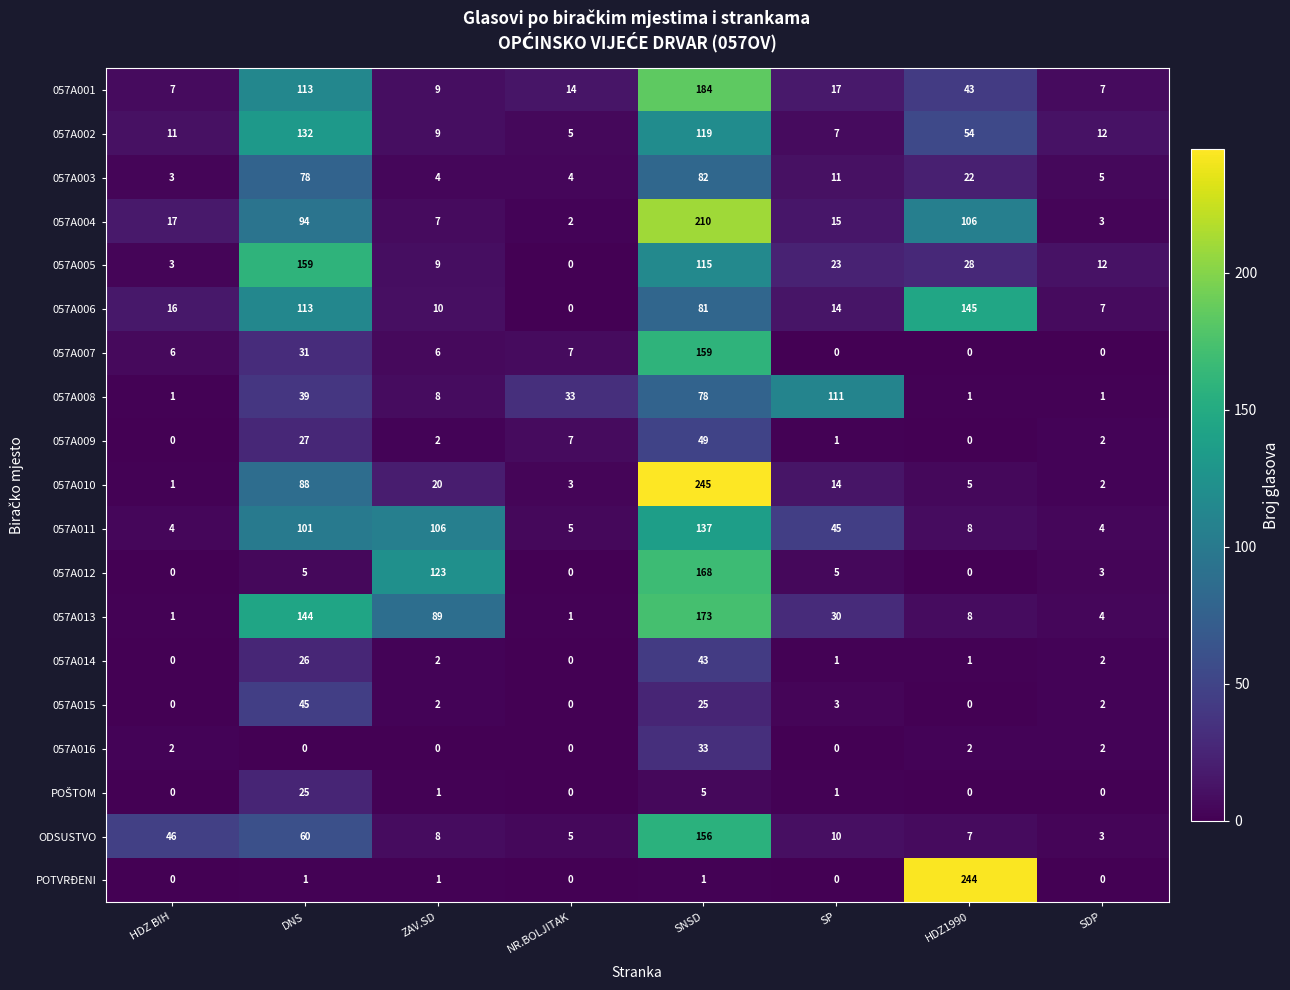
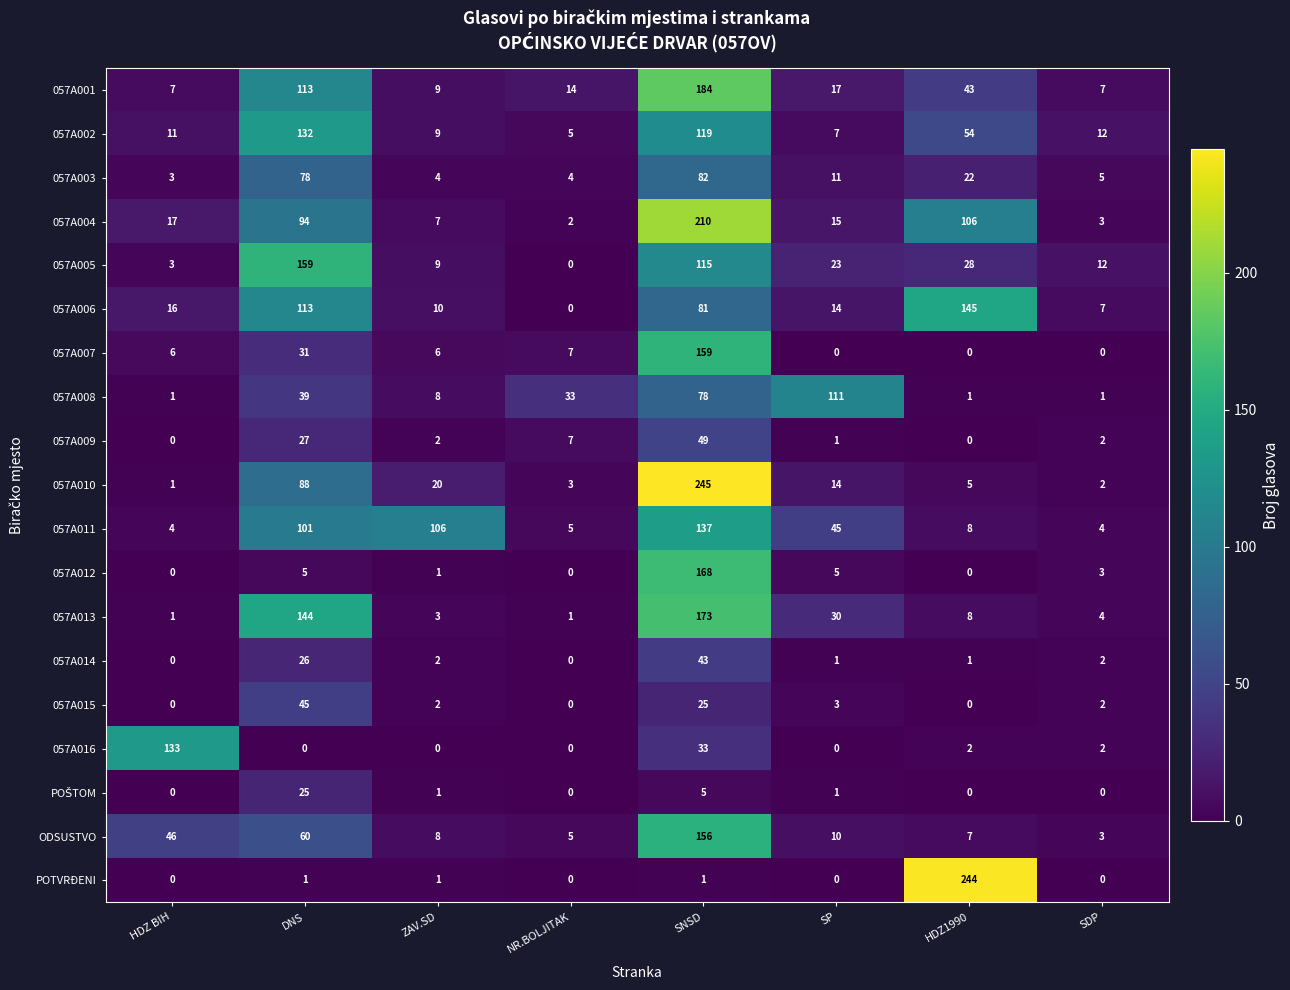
057A012, ZAV.SD: 123 -> 1
057A013, ZAV.SD: 89 -> 3
057A016, HDZ BIH: 2 -> 133
